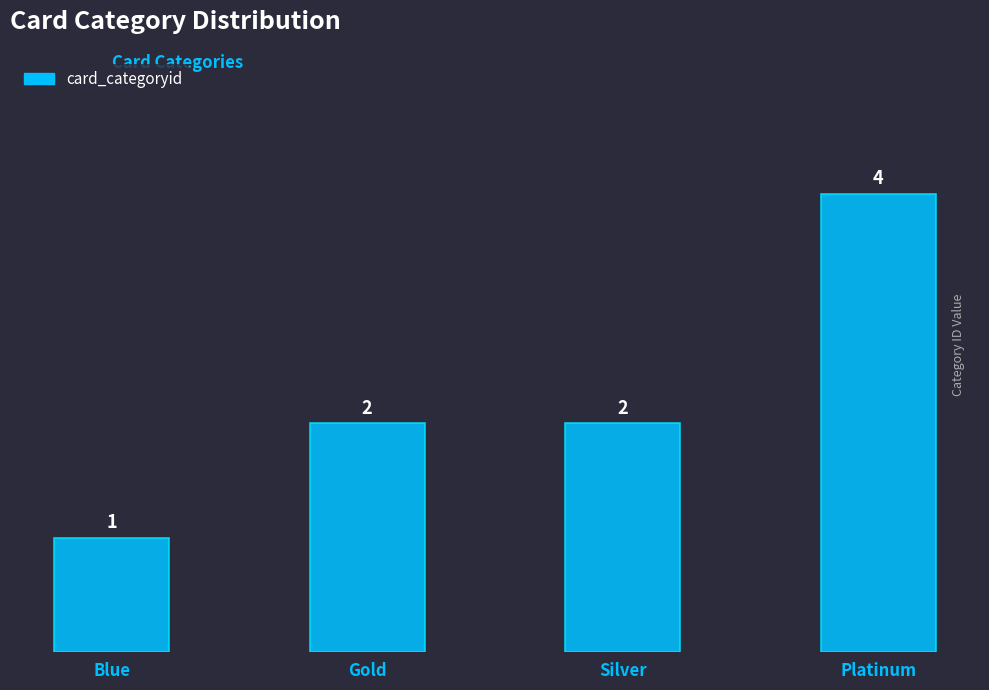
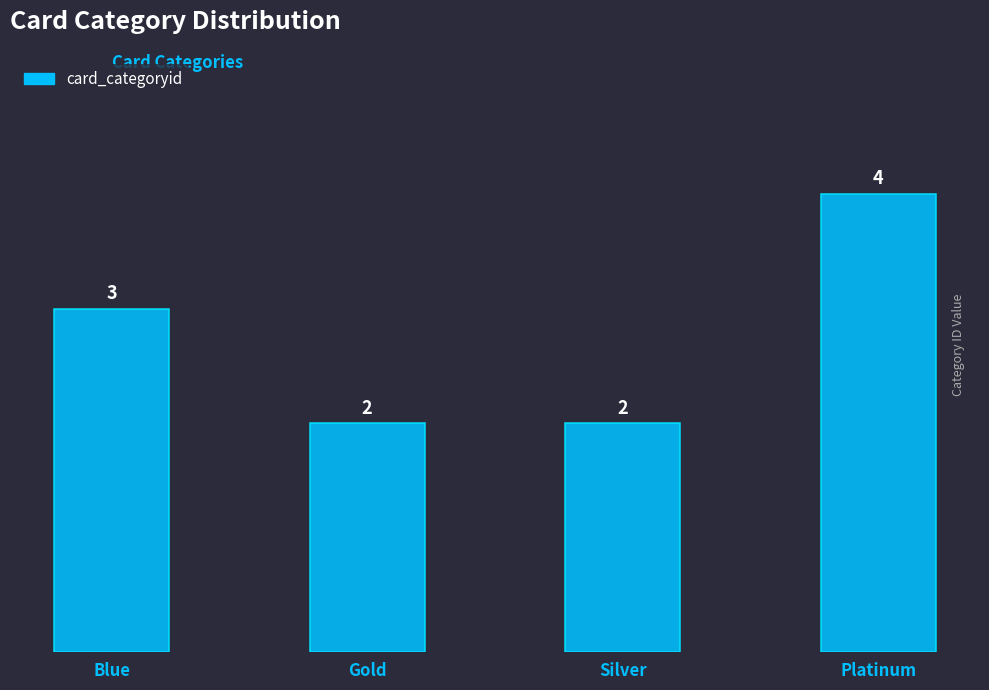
Blue: 1 -> 3
